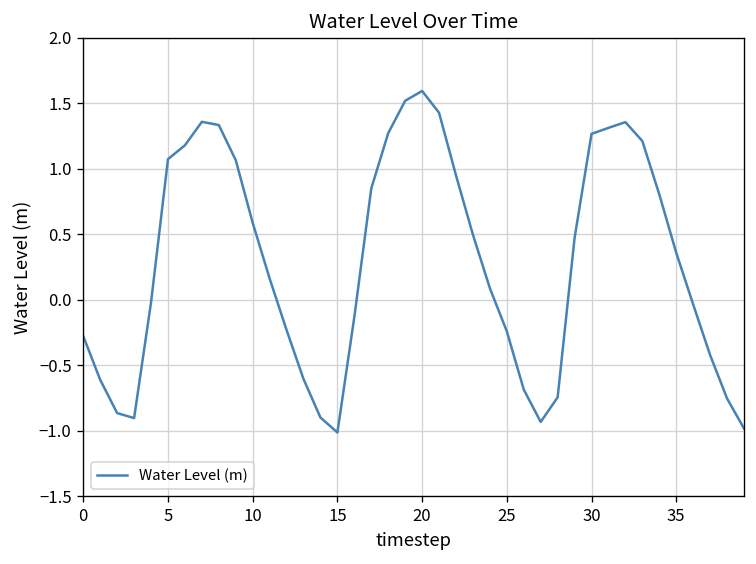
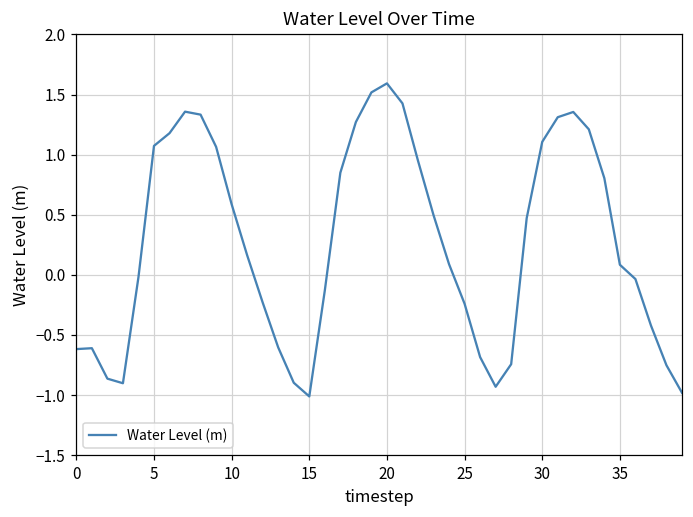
0: -0.28 -> -0.62
30: 1.27 -> 1.11
35: 0.36 -> 0.08
